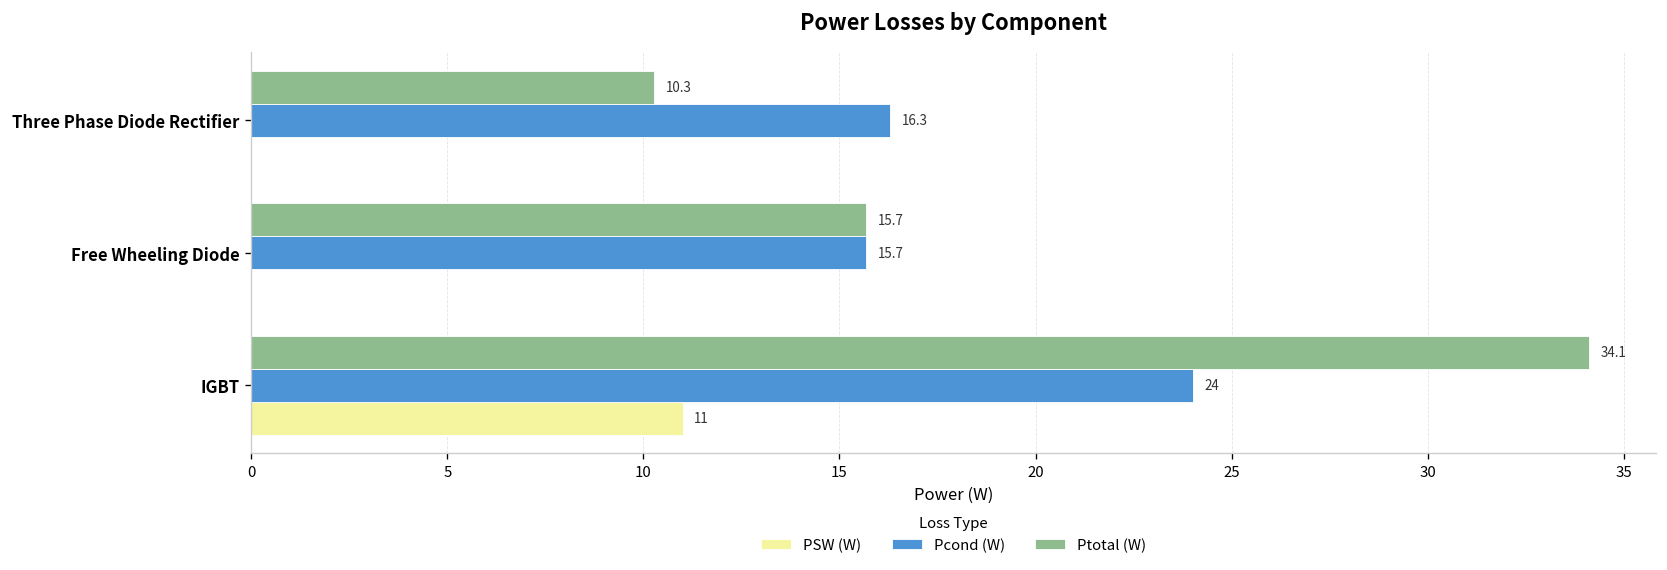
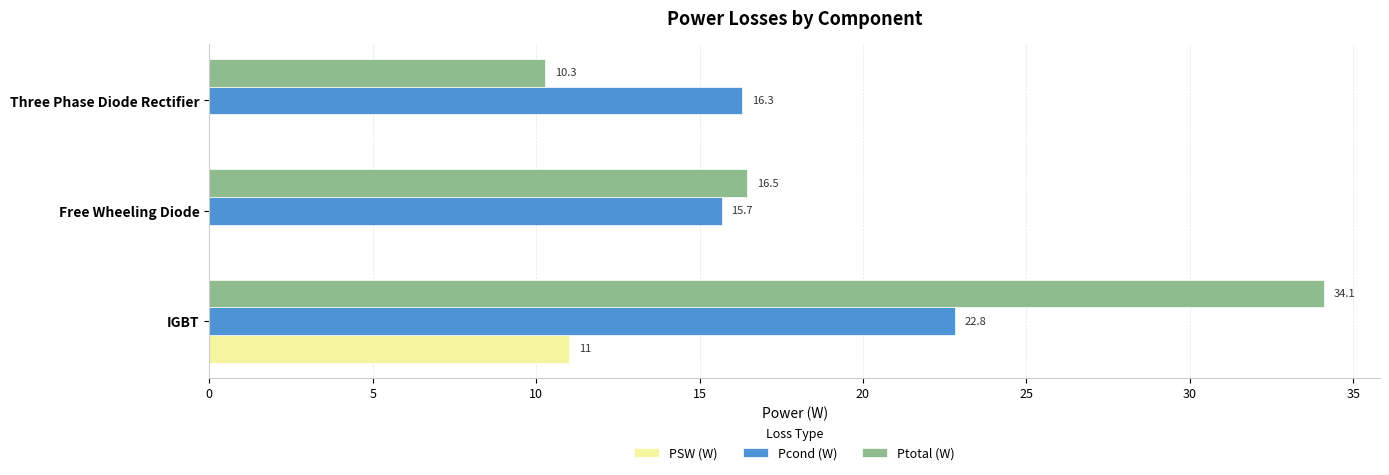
Ptotal (W), Free Wheeling Diode: 15.7 -> 16.5
Pcond (W), IGBT: 24 -> 22.8
